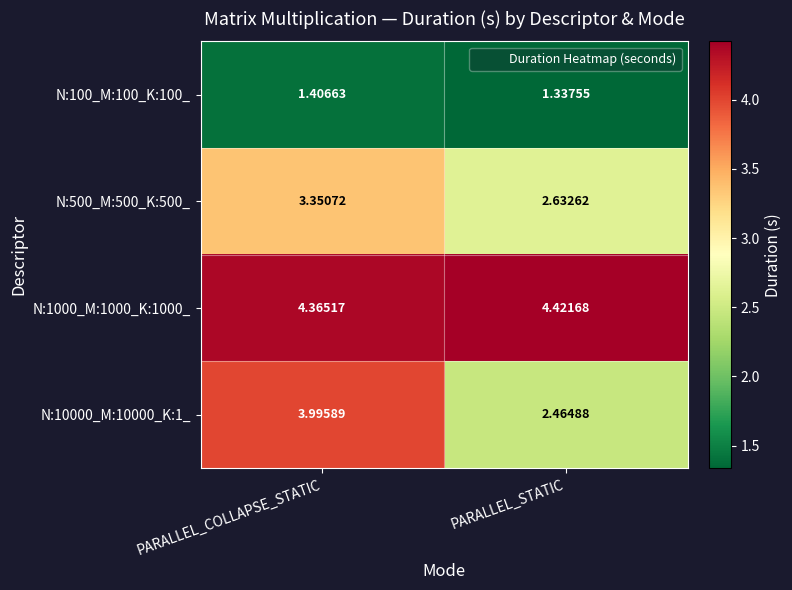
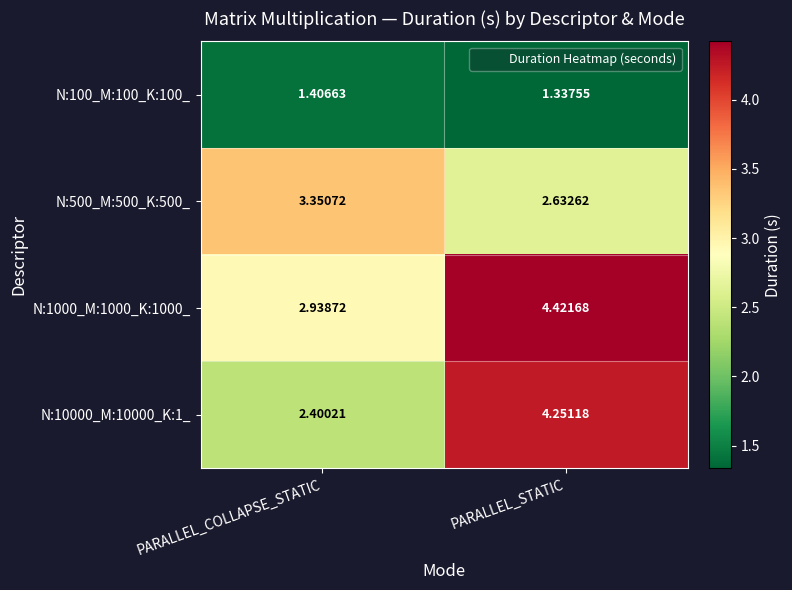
N:1000_M:1000_K:1000_, PARALLEL_COLLAPSE_STATIC: 4.36517 -> 2.93872
N:10000_M:10000_K:1_, PARALLEL_COLLAPSE_STATIC: 3.99589 -> 2.40021
N:10000_M:10000_K:1_, PARALLEL_STATIC: 2.46488 -> 4.25118
